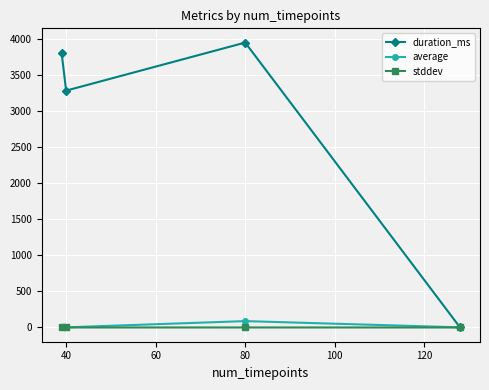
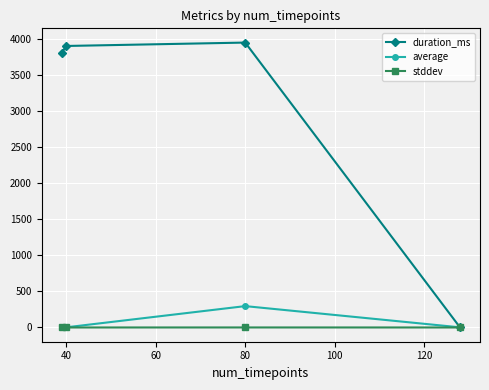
duration_ms, 40: 3300 -> 3900
average, 80: 100 -> 300
